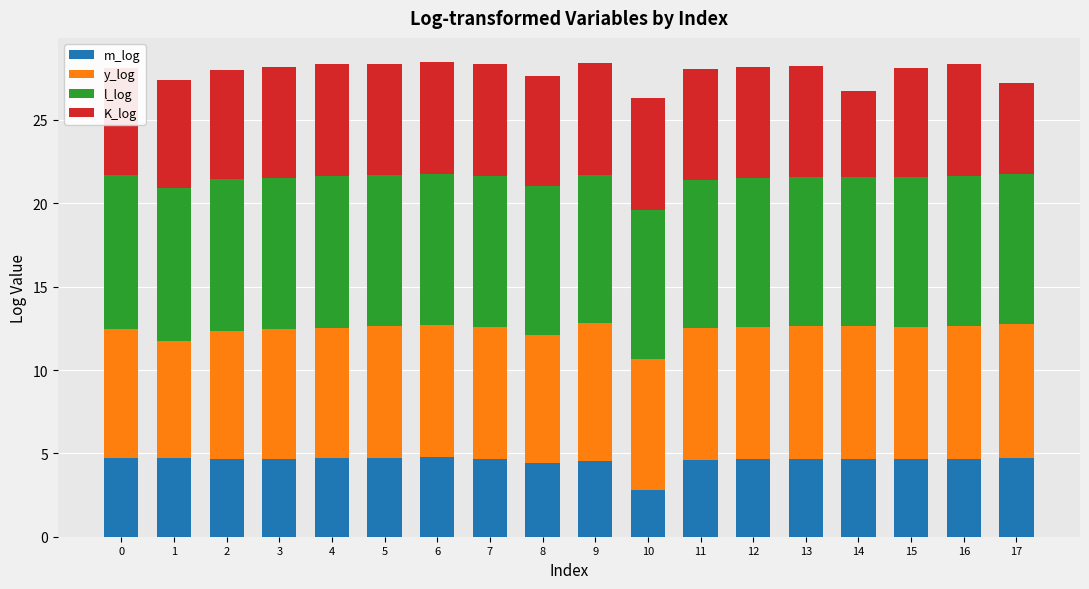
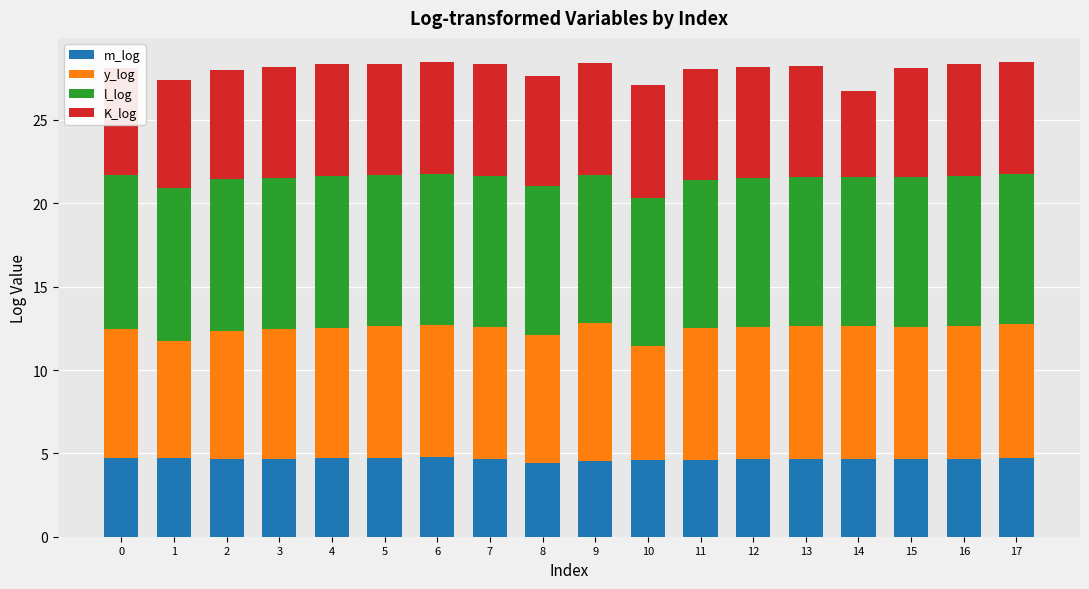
m_log, 10: 2.8 -> 4.6
y_log, 10: 7.9 -> 6.9
K_log, 17: 5.5 -> 6.7
